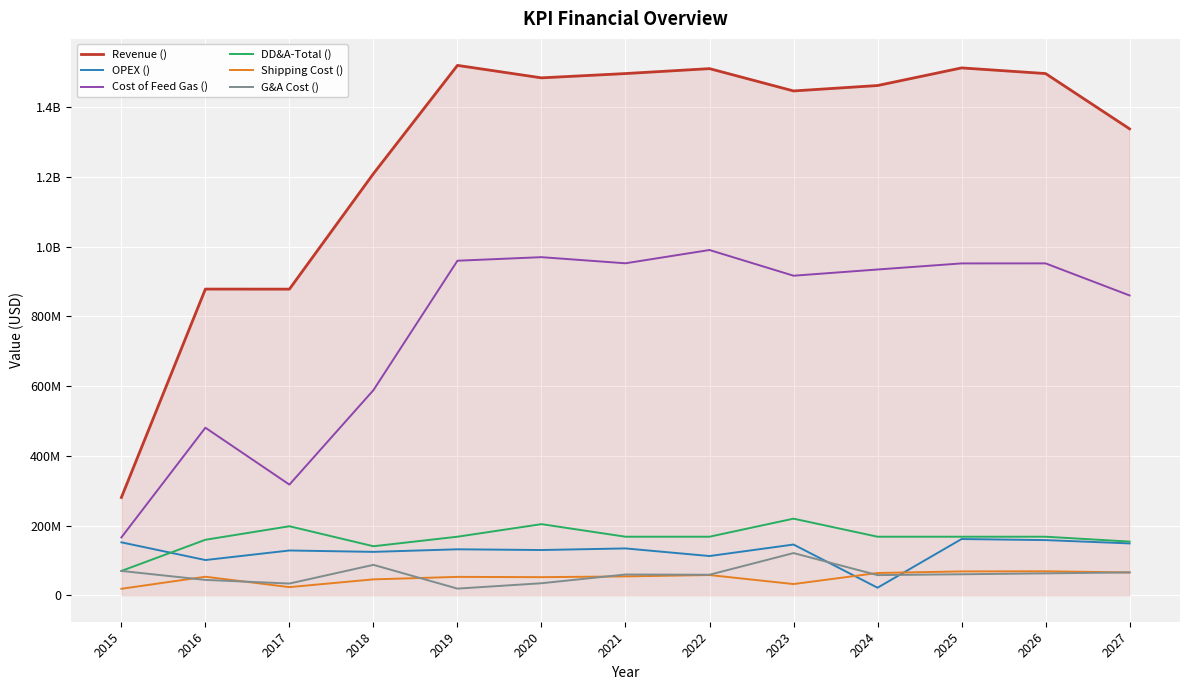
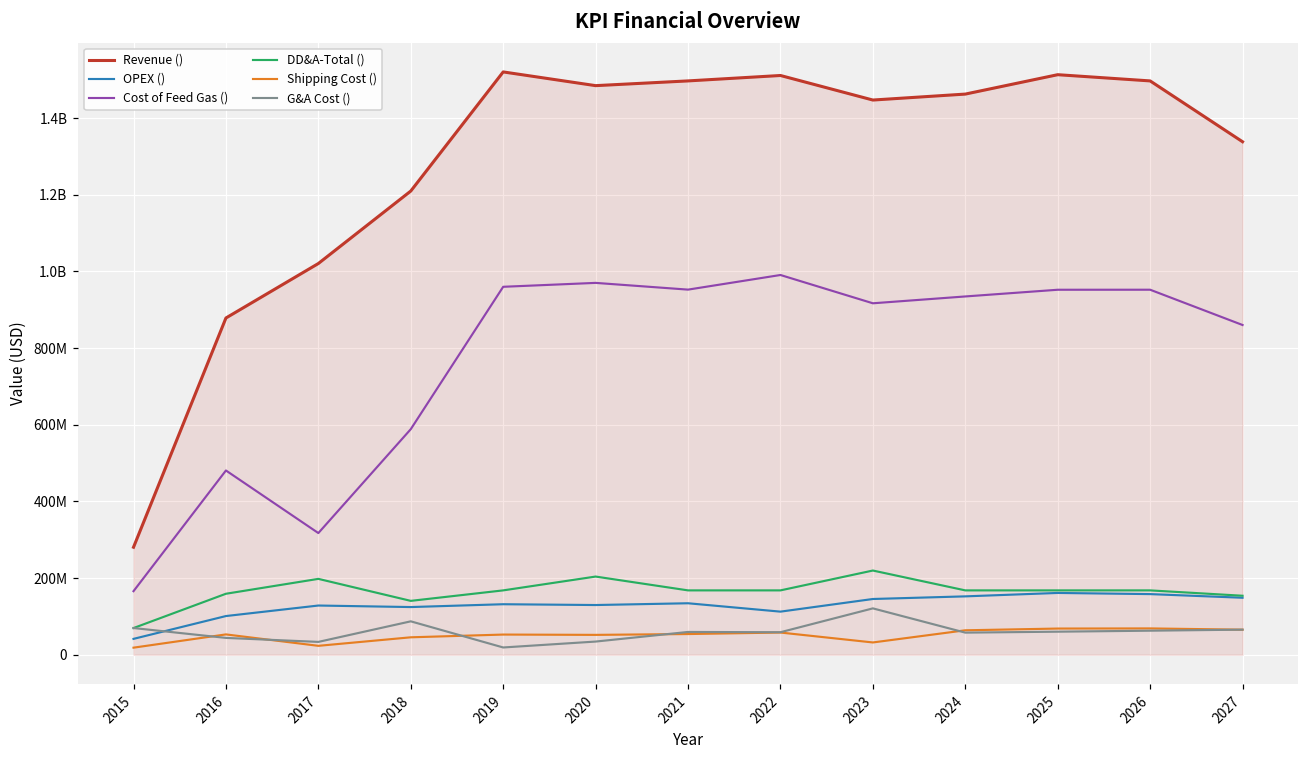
OPEX (), 2015: 150000000 -> 40000000
Revenue (), 2017: 880000000 -> 1020000000
OPEX (), 2024: 20000000 -> 150000000
